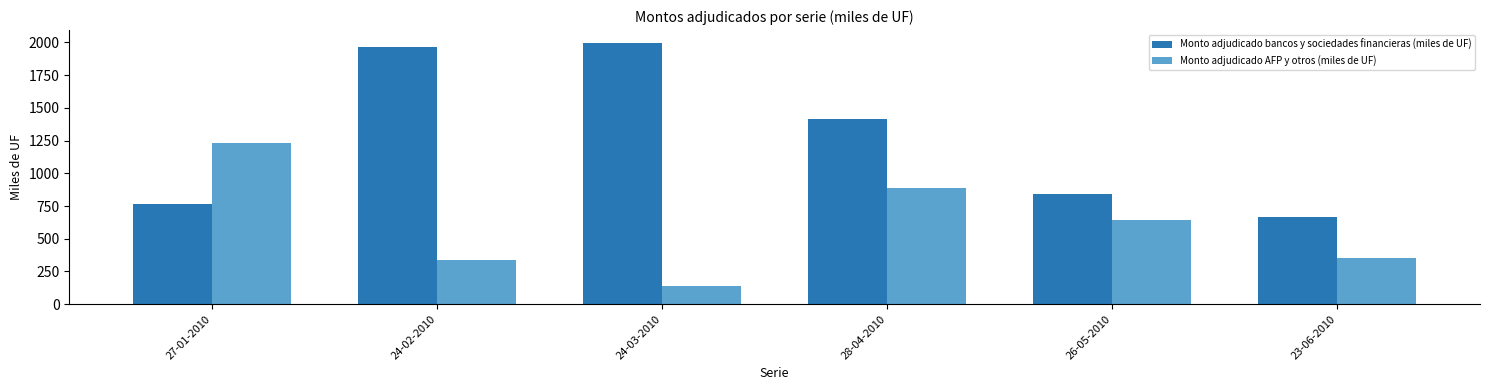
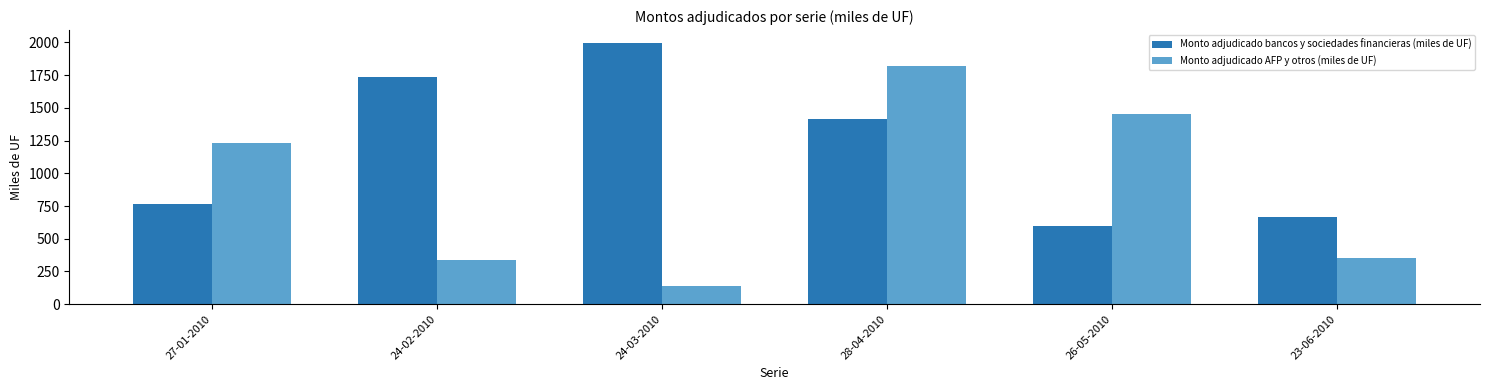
Monto adjudicado bancos y sociedades financieras (miles de UF), 24-02-2010: 1970 -> 1740
Monto adjudicado AFP y otros (miles de UF), 28-04-2010: 890 -> 1820
Monto adjudicado bancos y sociedades financieras (miles de UF), 26-05-2010: 850 -> 600
Monto adjudicado AFP y otros (miles de UF), 26-05-2010: 640 -> 1460
